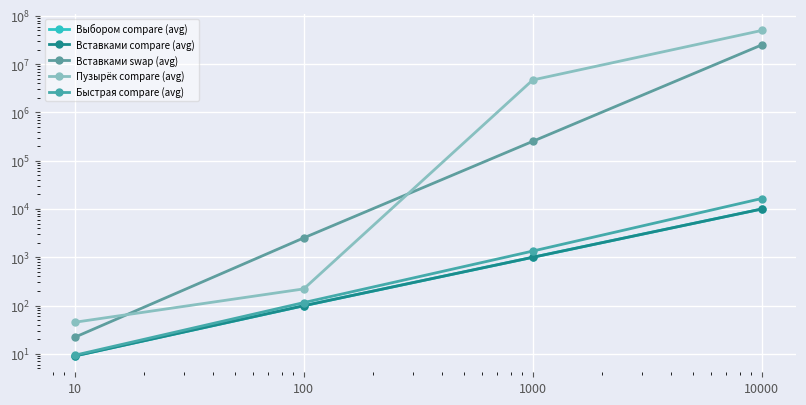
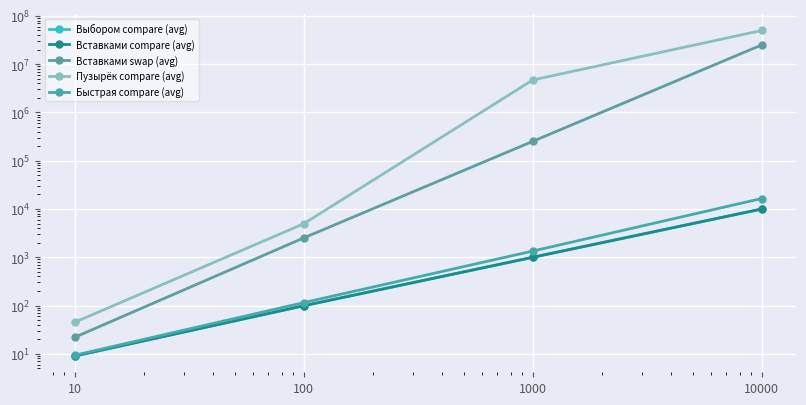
Пузырёк compare (avg), 100: 200 -> 5000
